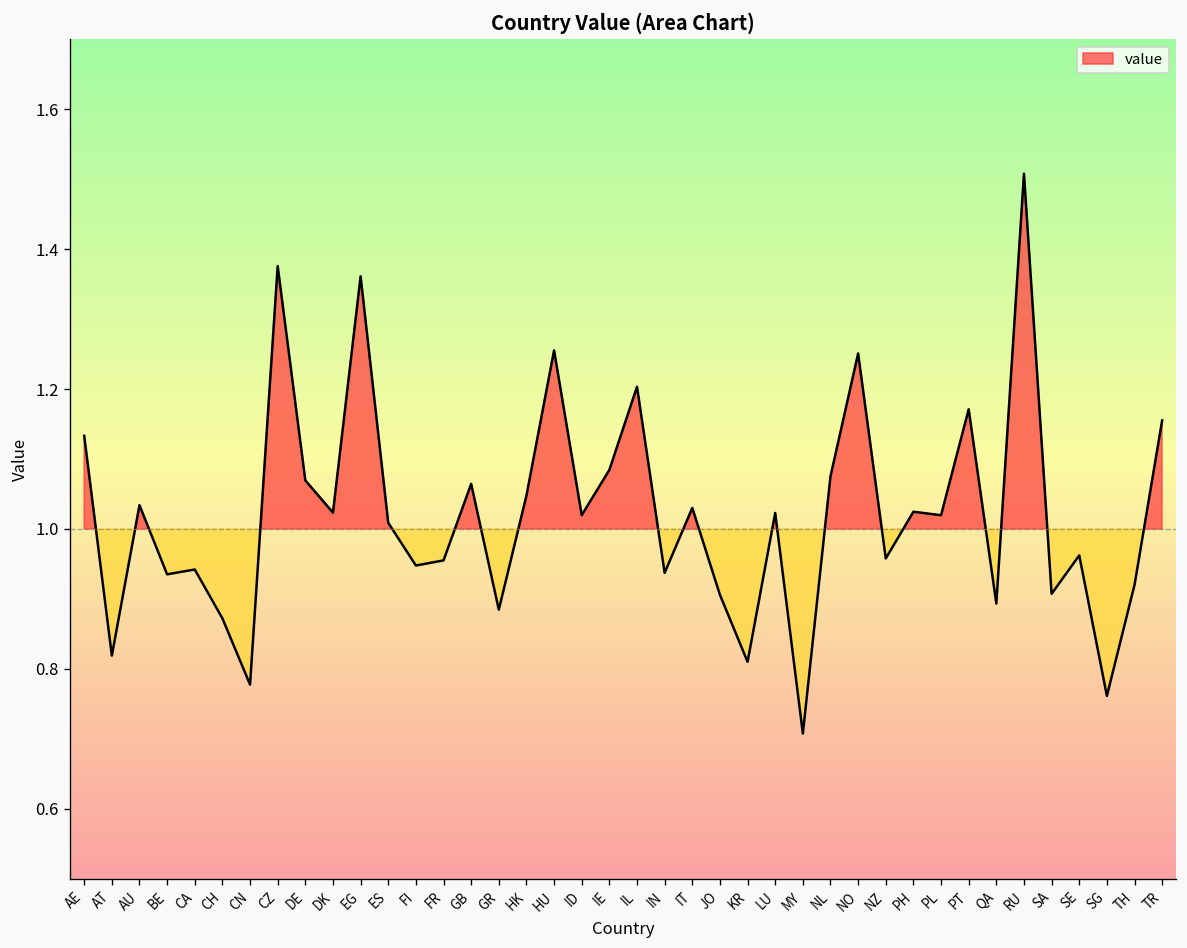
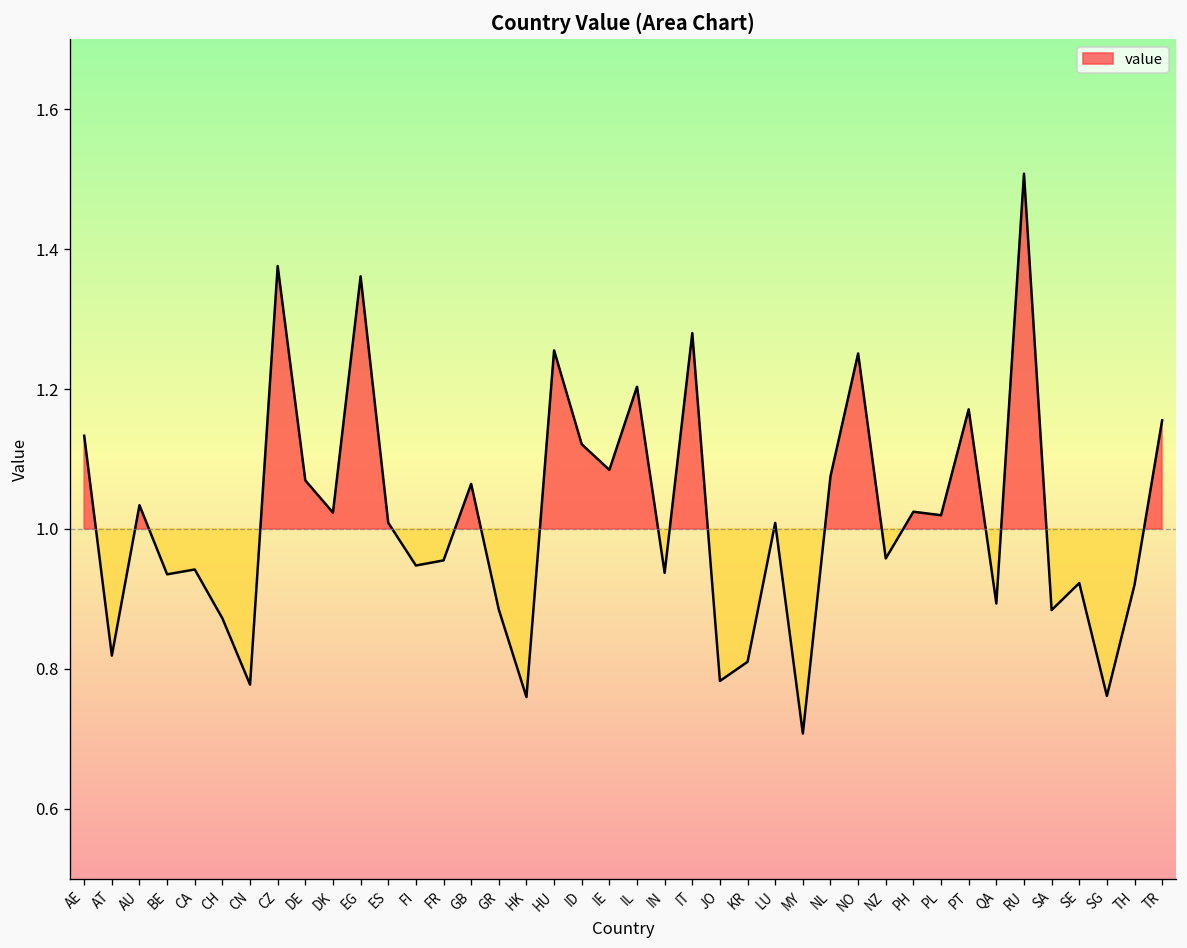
HK: 1.05 -> 0.76
ID: 1.02 -> 1.12
IT: 1.03 -> 1.28
JO: 0.91 -> 0.78
LU: 1.02 -> 1.01
SA: 0.91 -> 0.88
SE: 0.96 -> 0.92
